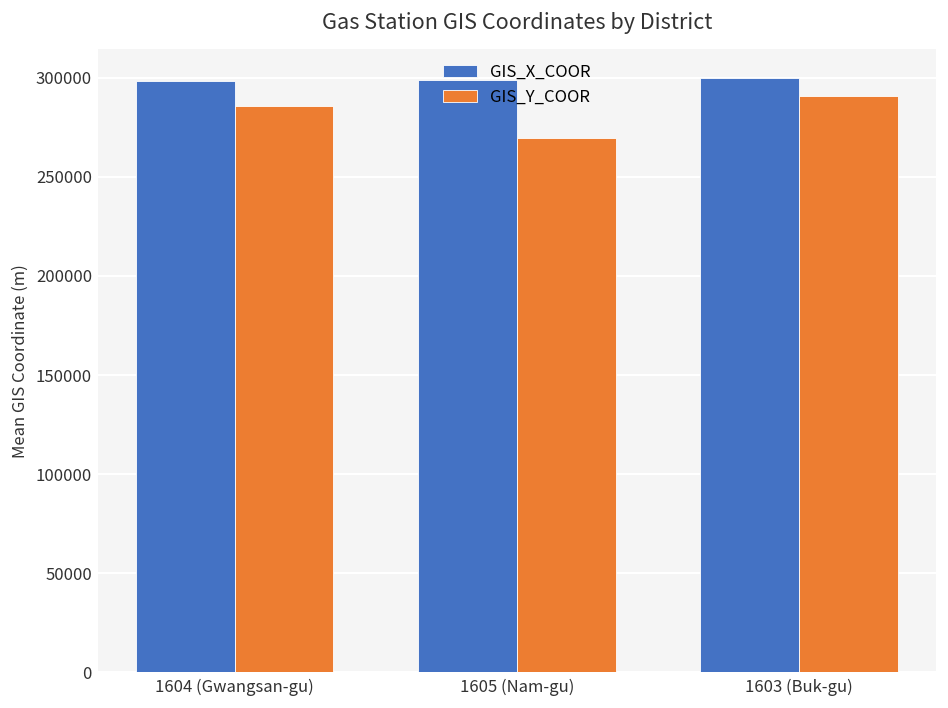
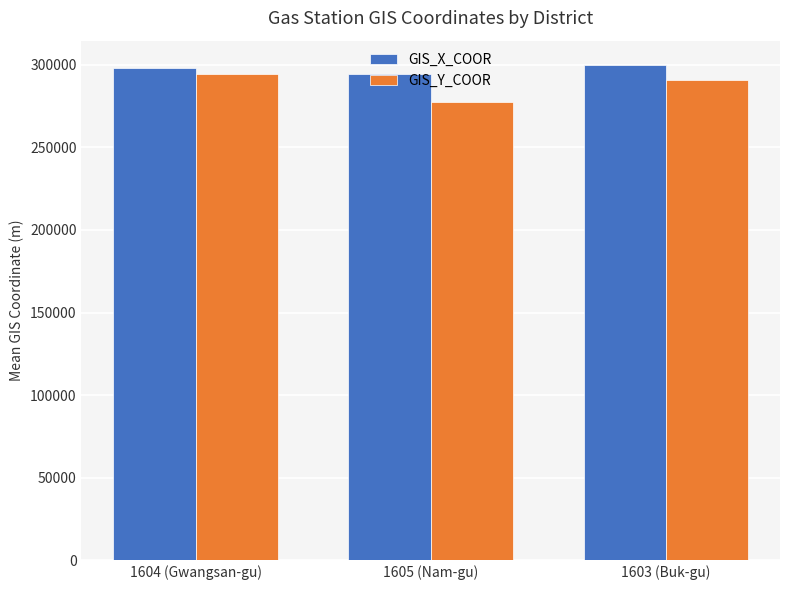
GIS_Y_COOR, 1604 (Gwangsan-gu): 286000 -> 294000
GIS_X_COOR, 1605 (Nam-gu): 299000 -> 294000
GIS_Y_COOR, 1605 (Nam-gu): 270000 -> 278000
